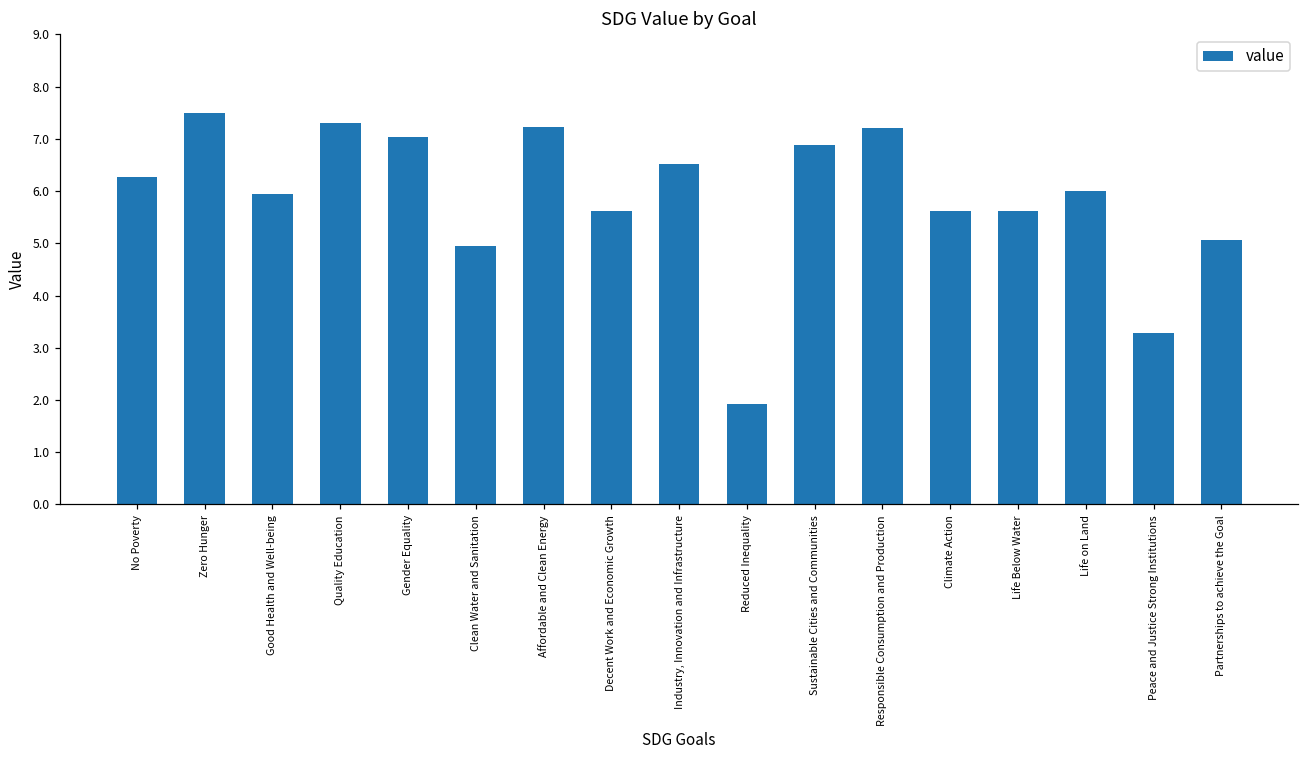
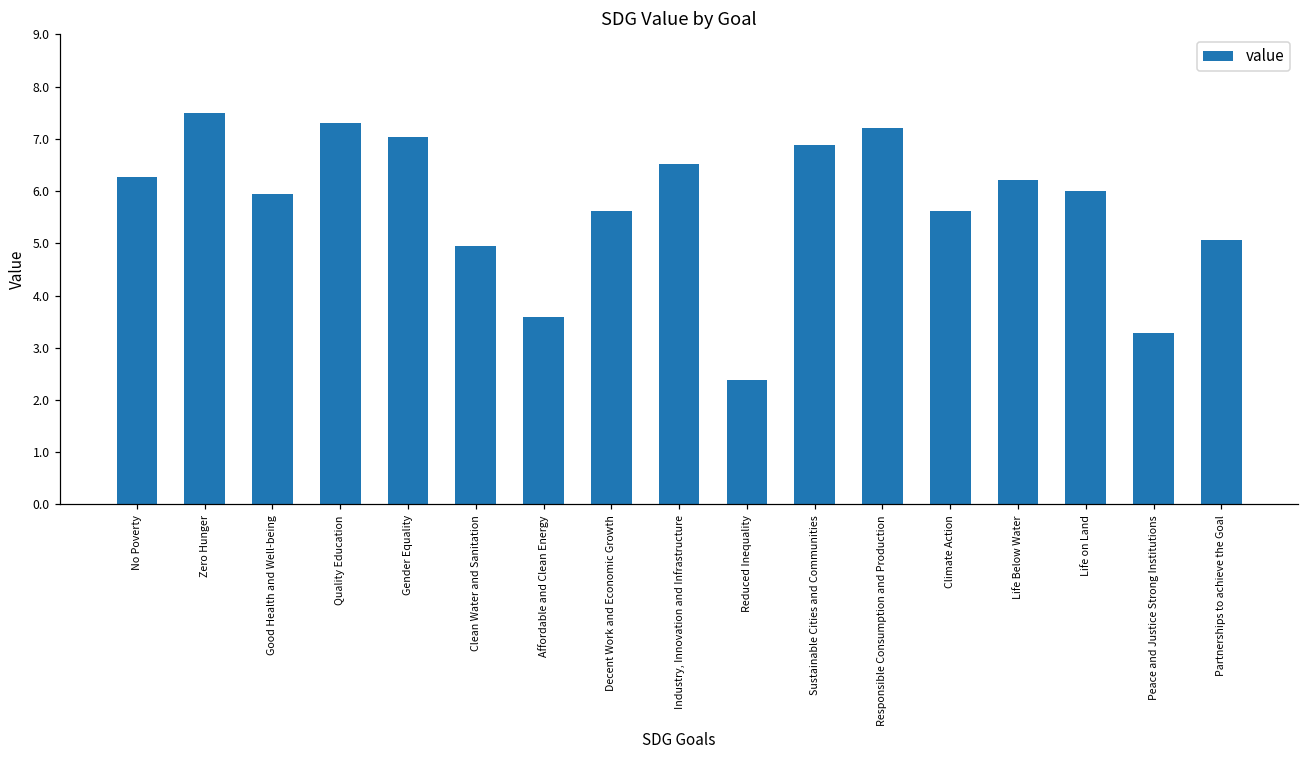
Affordable and Clean Energy: 7.2 -> 3.6
Reduced Inequality: 1.9 -> 2.4
Life Below Water: 5.6 -> 6.2
